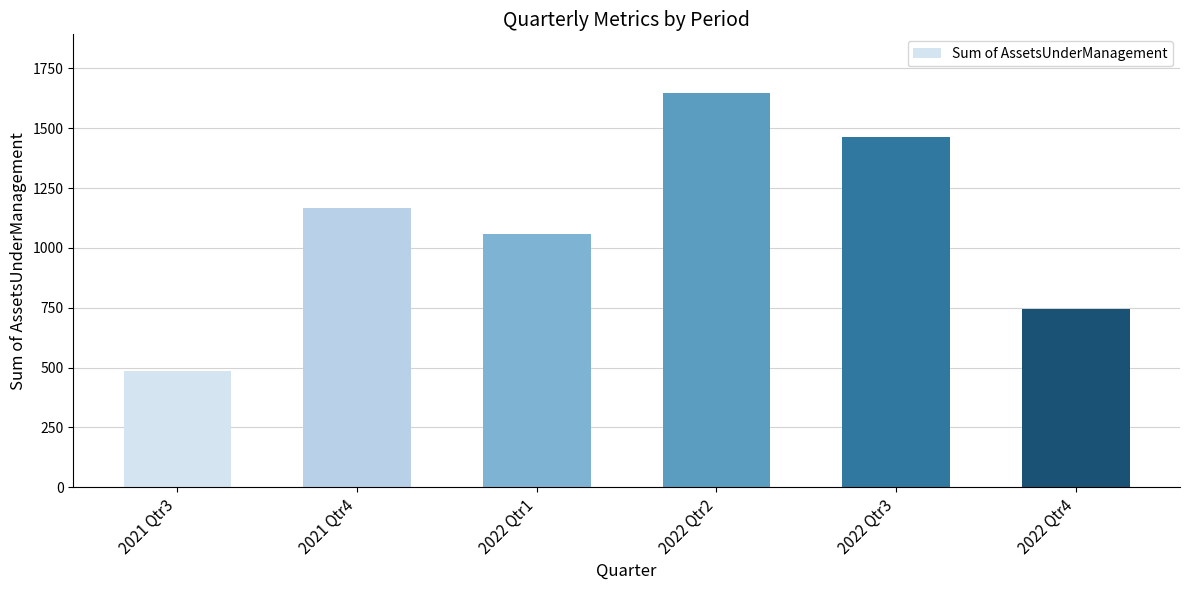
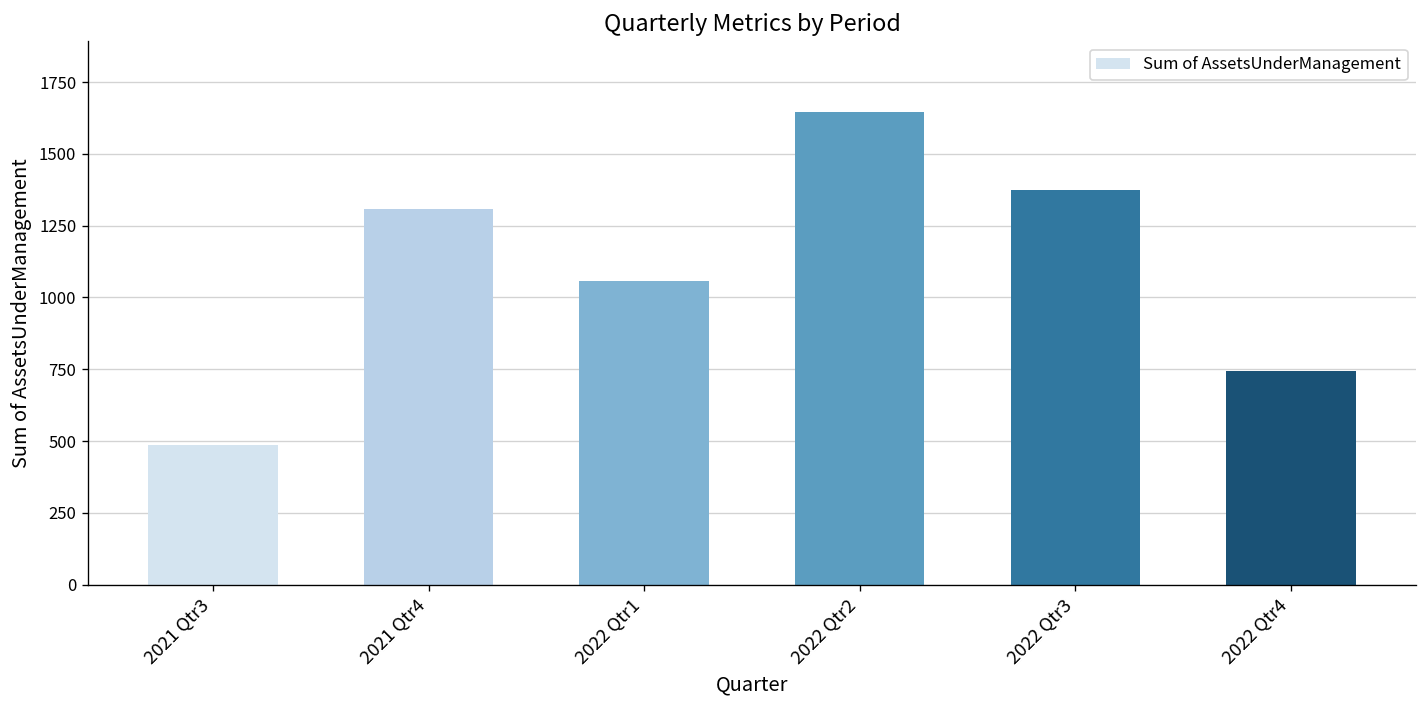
2021 Qtr4: 1170 -> 1310
2022 Qtr3: 1460 -> 1370
